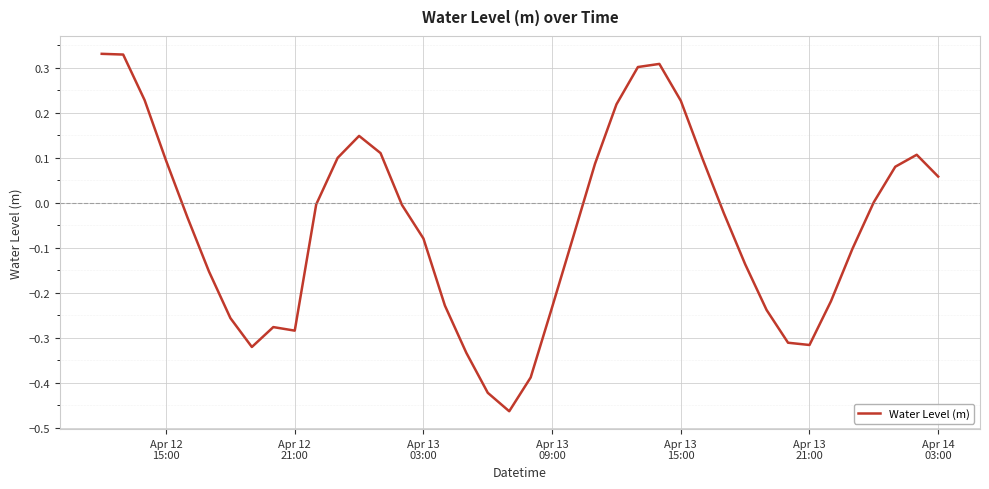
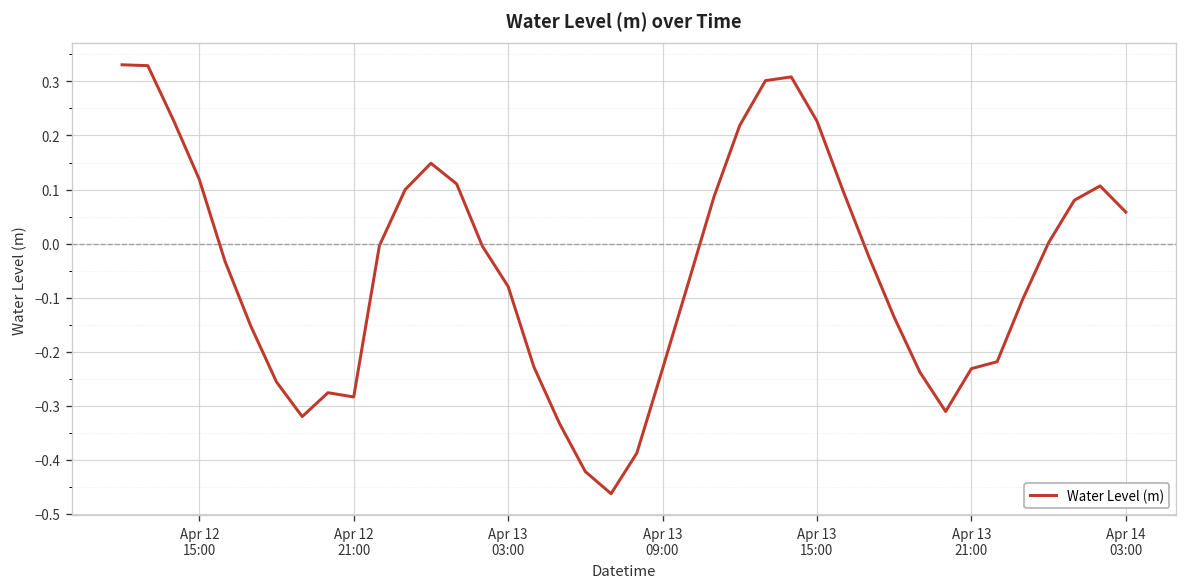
Apr 12 15:00: 0.09 -> 0.12
Apr 13 21:00: -0.32 -> -0.23
